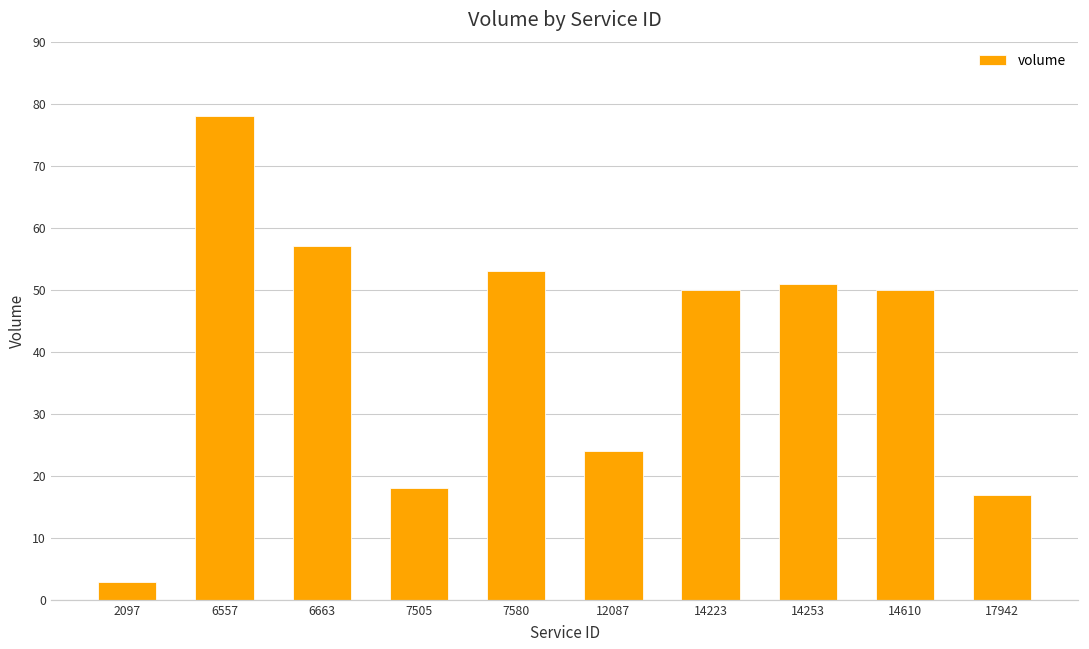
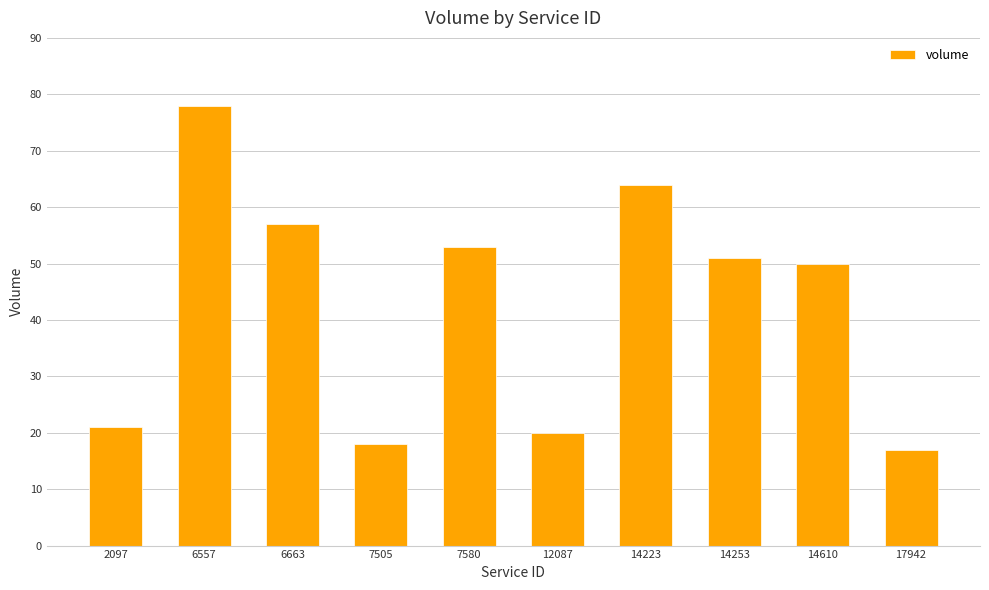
2097: 3 -> 21
12087: 24 -> 20
14223: 50 -> 64
